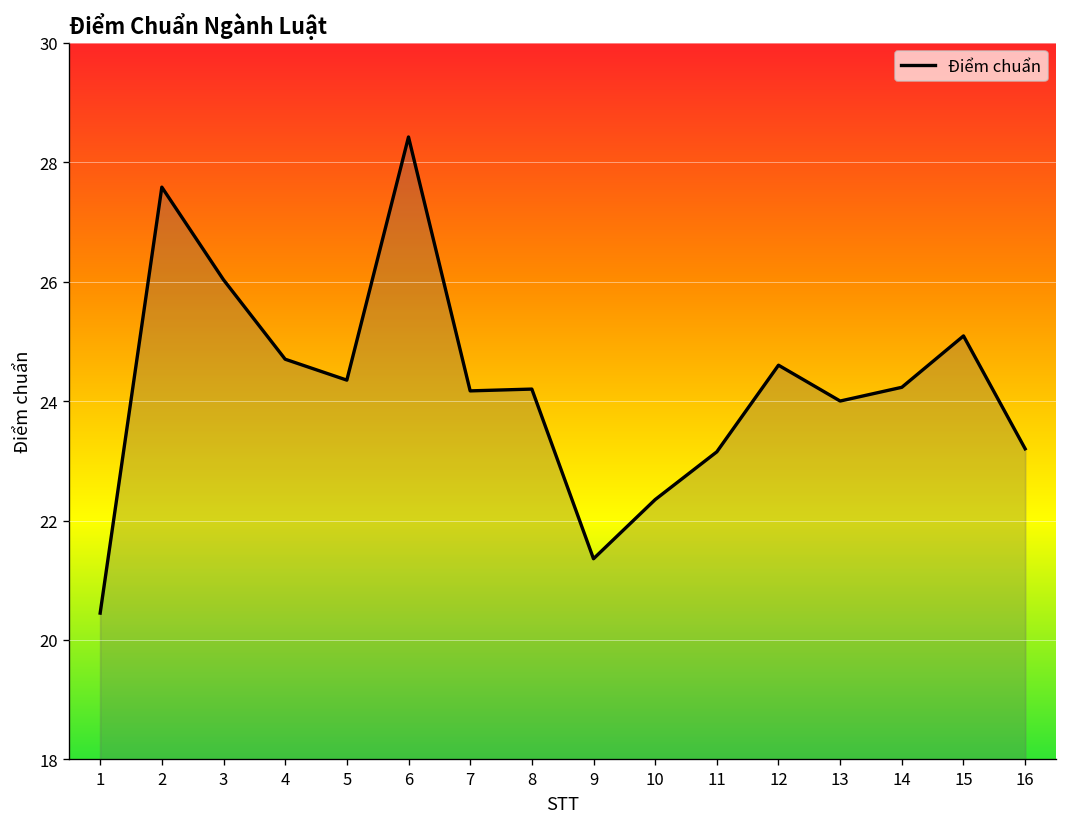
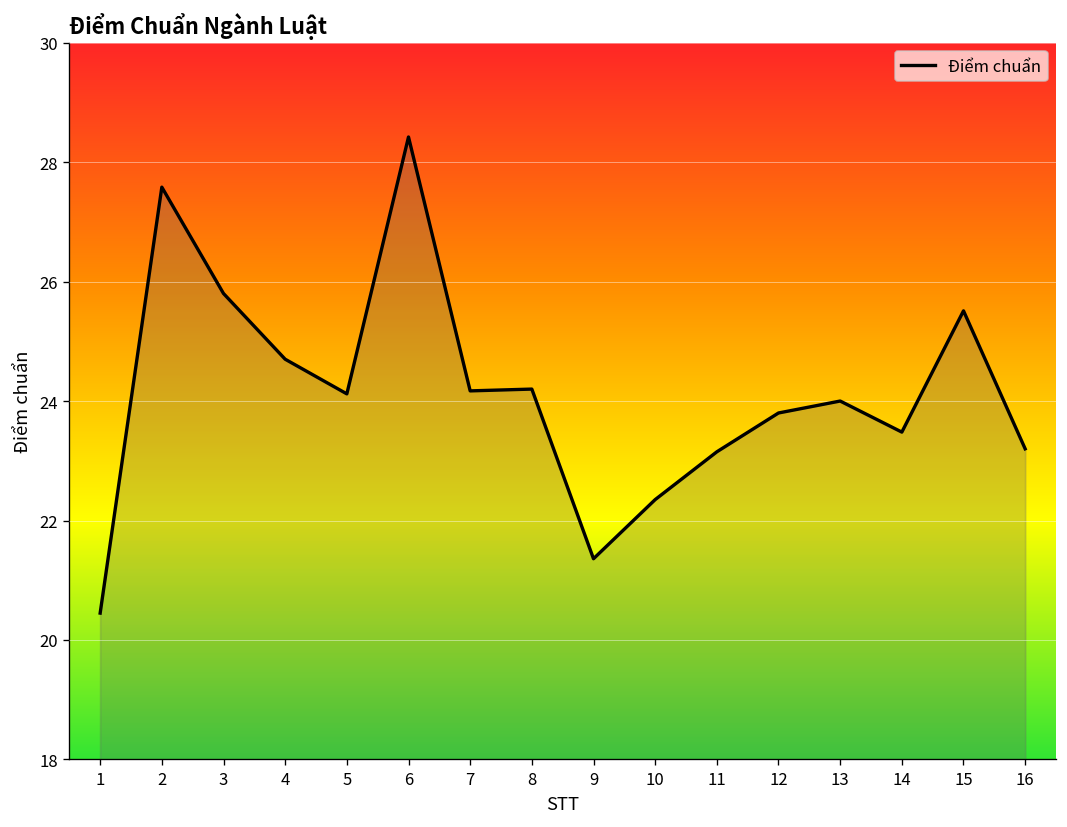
3: 26.0 -> 25.8
5: 24.4 -> 24.1
12: 24.6 -> 23.8
14: 24.2 -> 23.5
15: 25.1 -> 25.5
